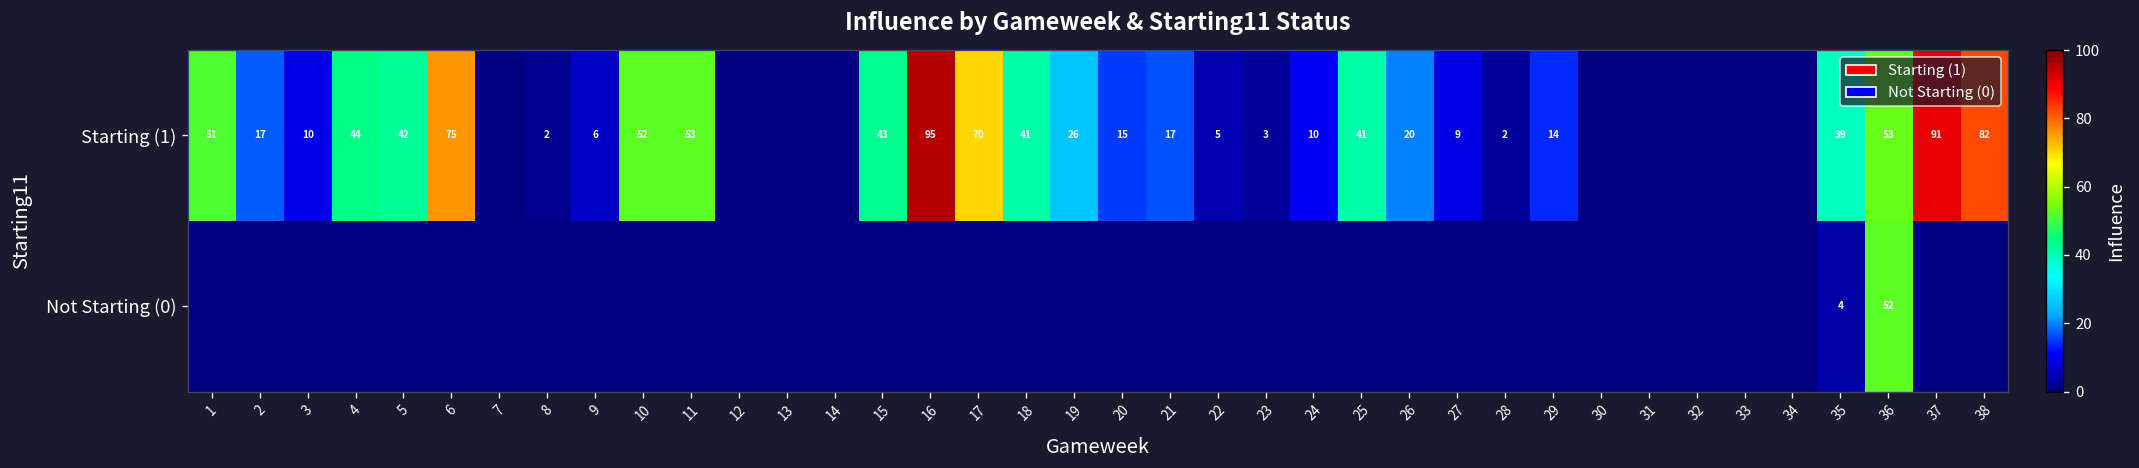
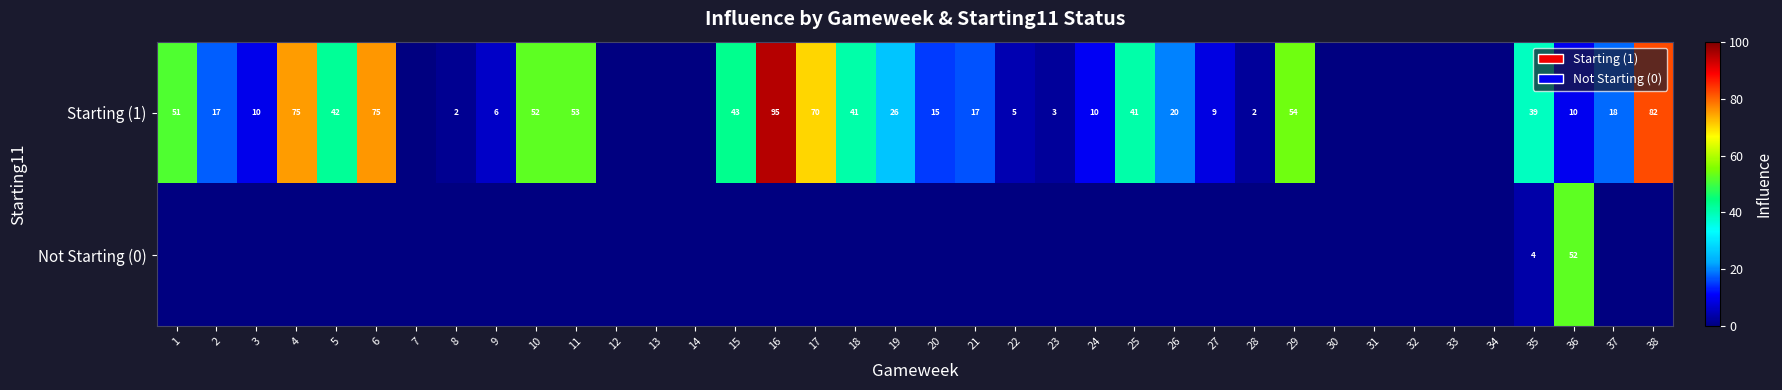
Starting (1), 4: 44 -> 75
Starting (1), 29: 14 -> 54
Starting (1), 36: 53 -> 10
Starting (1), 37: 91 -> 18
